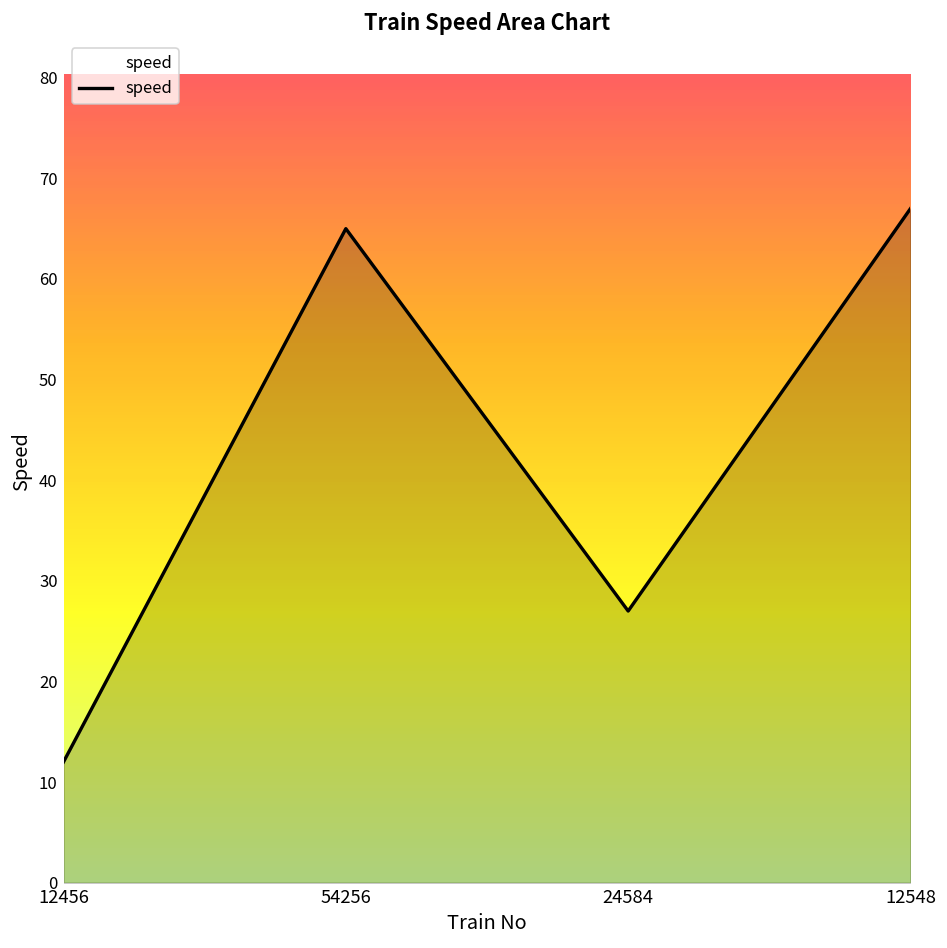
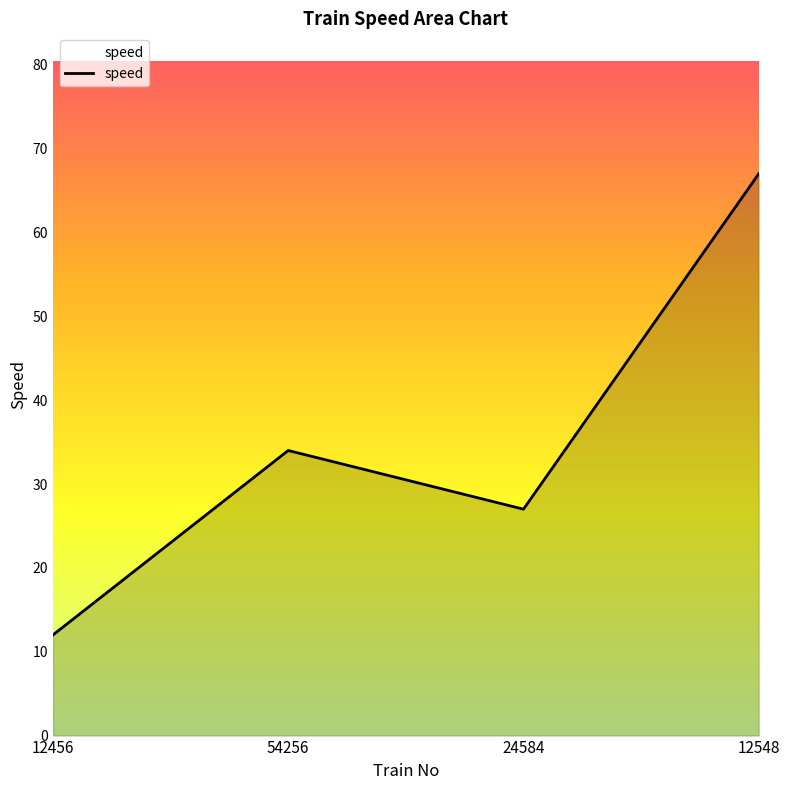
54256: 65 -> 34
